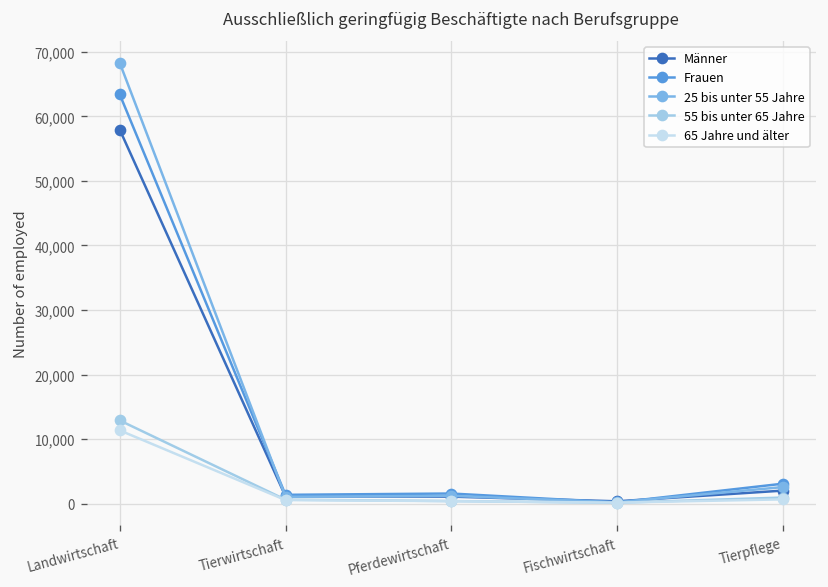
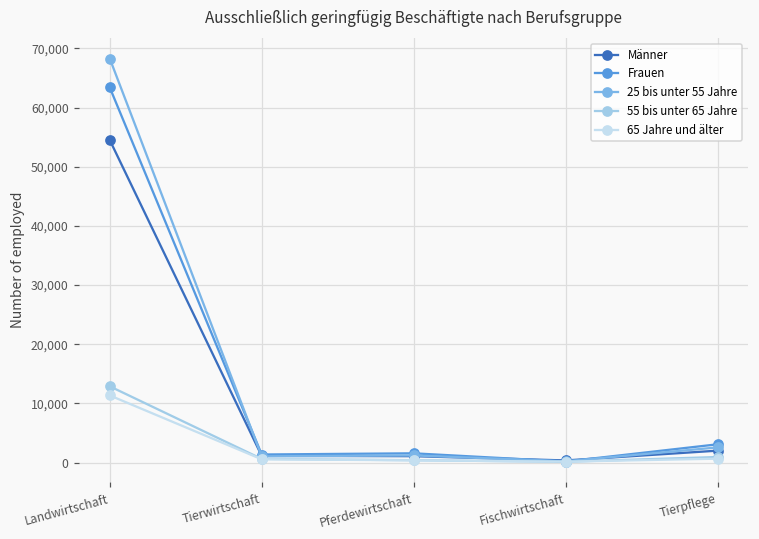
Männer, Landwirtschaft: 58,000 -> 55,000
